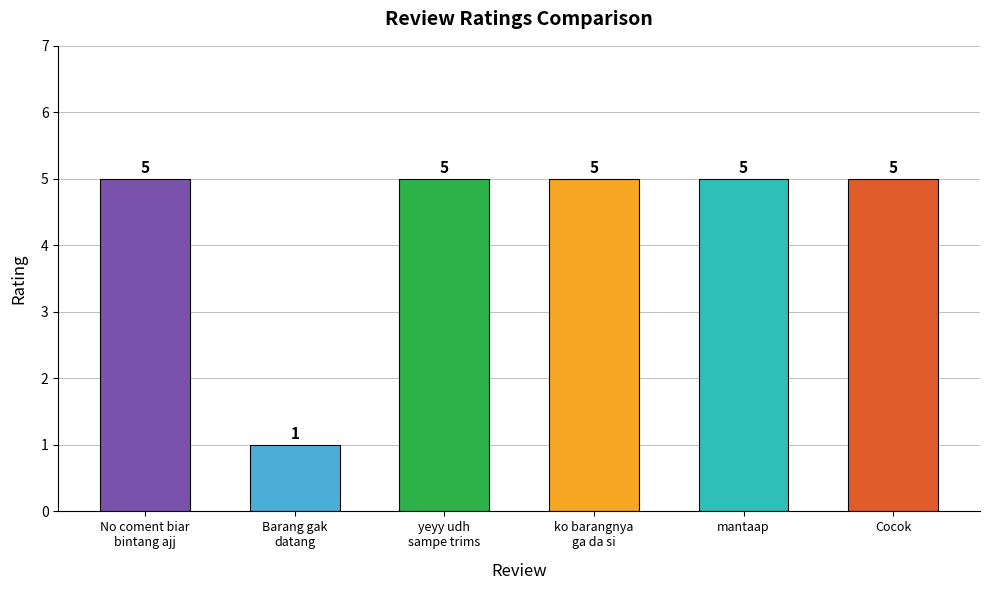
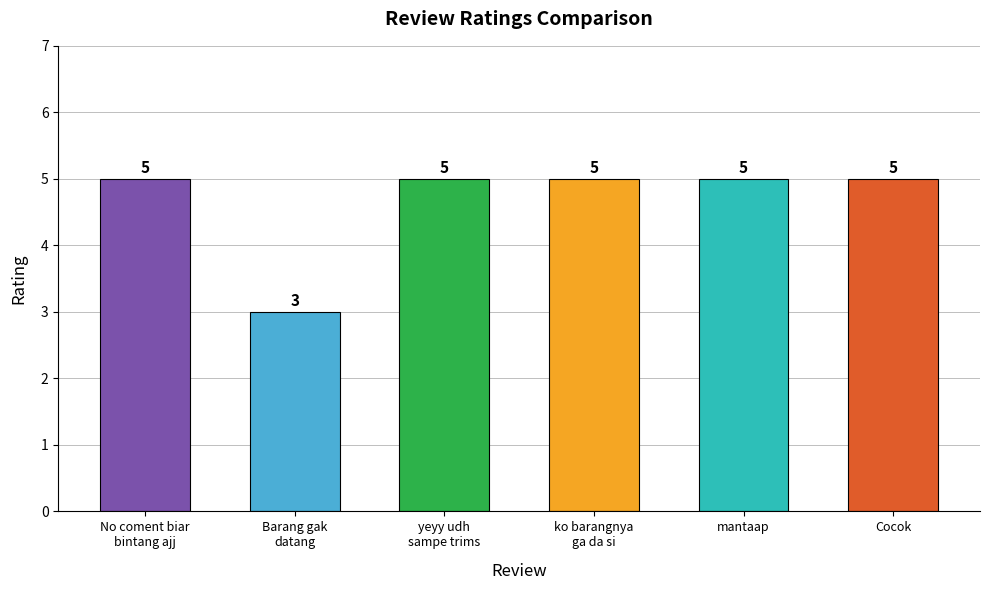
Barang gak datang: 1 -> 3
